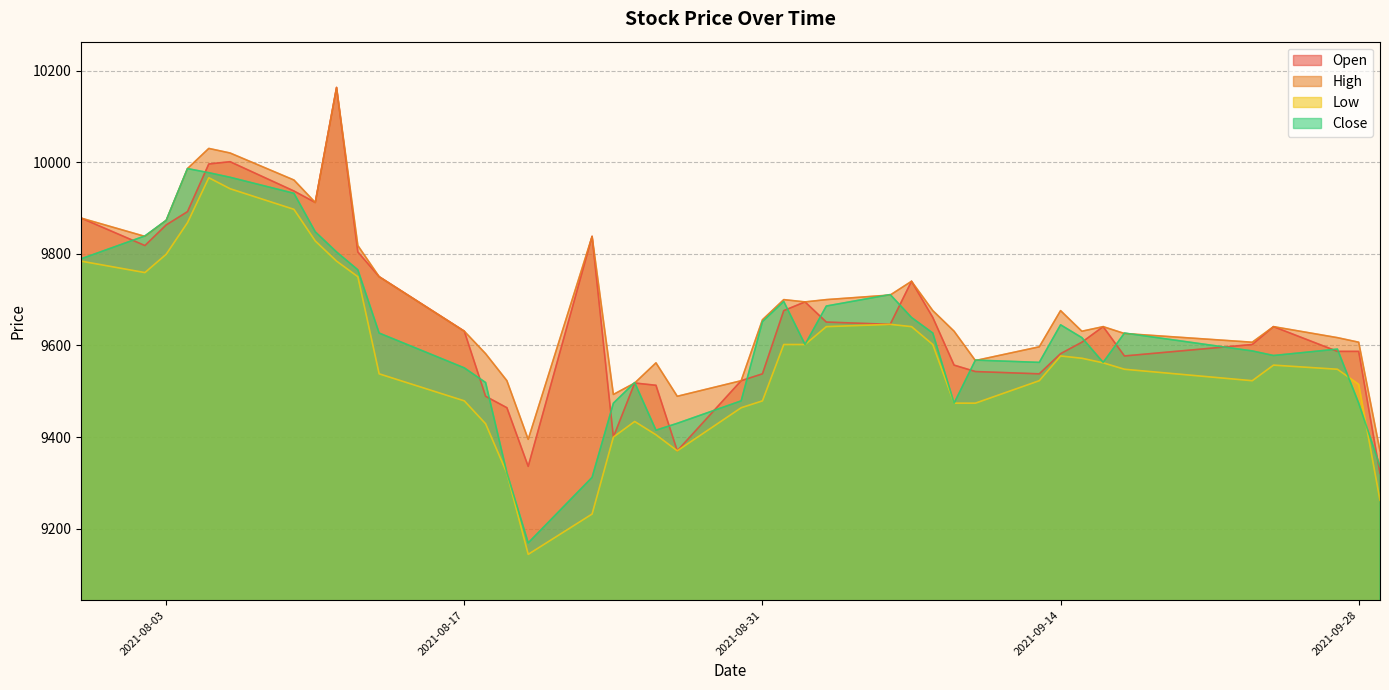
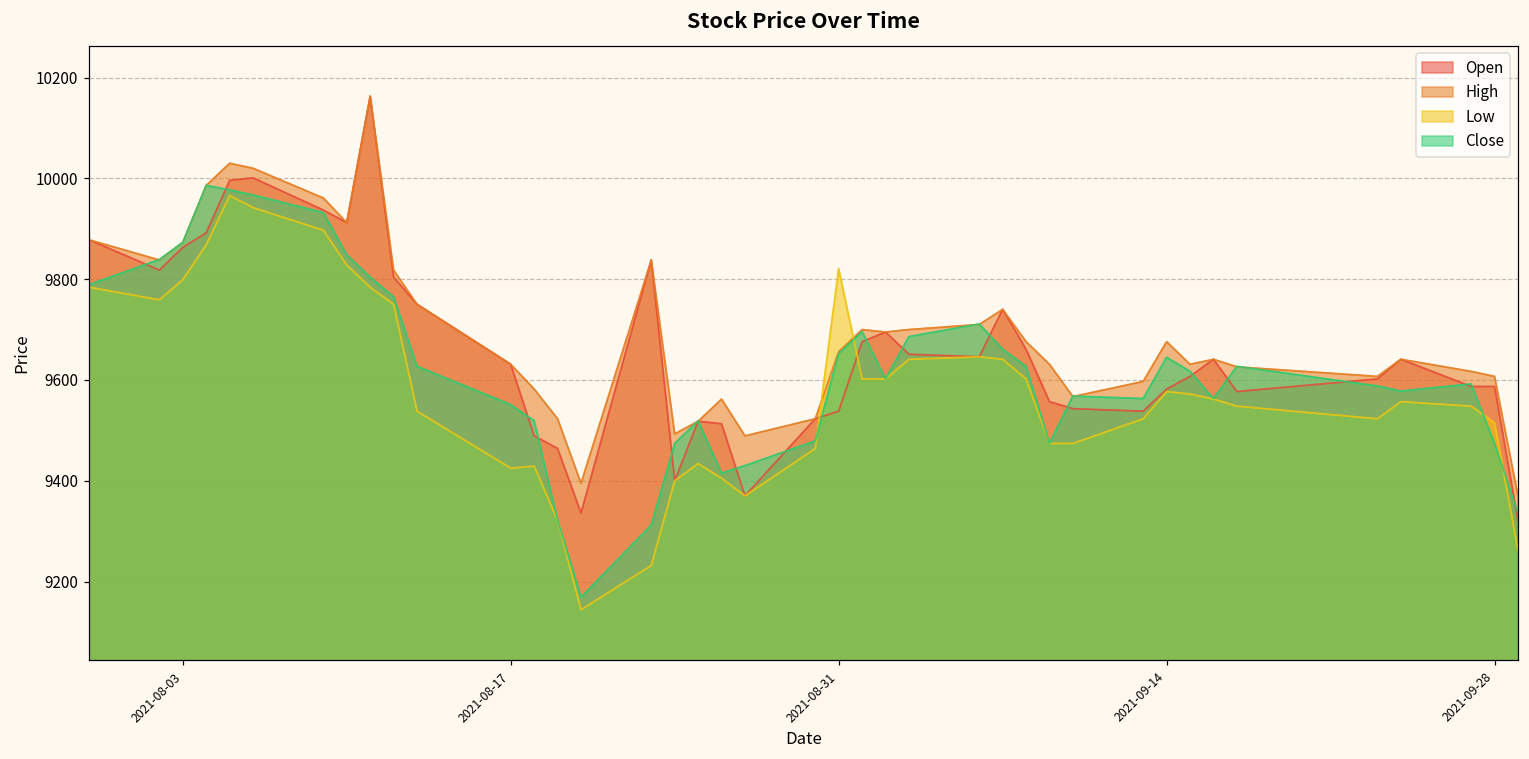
Low, 2021-08-17: 9480 -> 9430
Low, 2021-08-31: 9480 -> 9820
